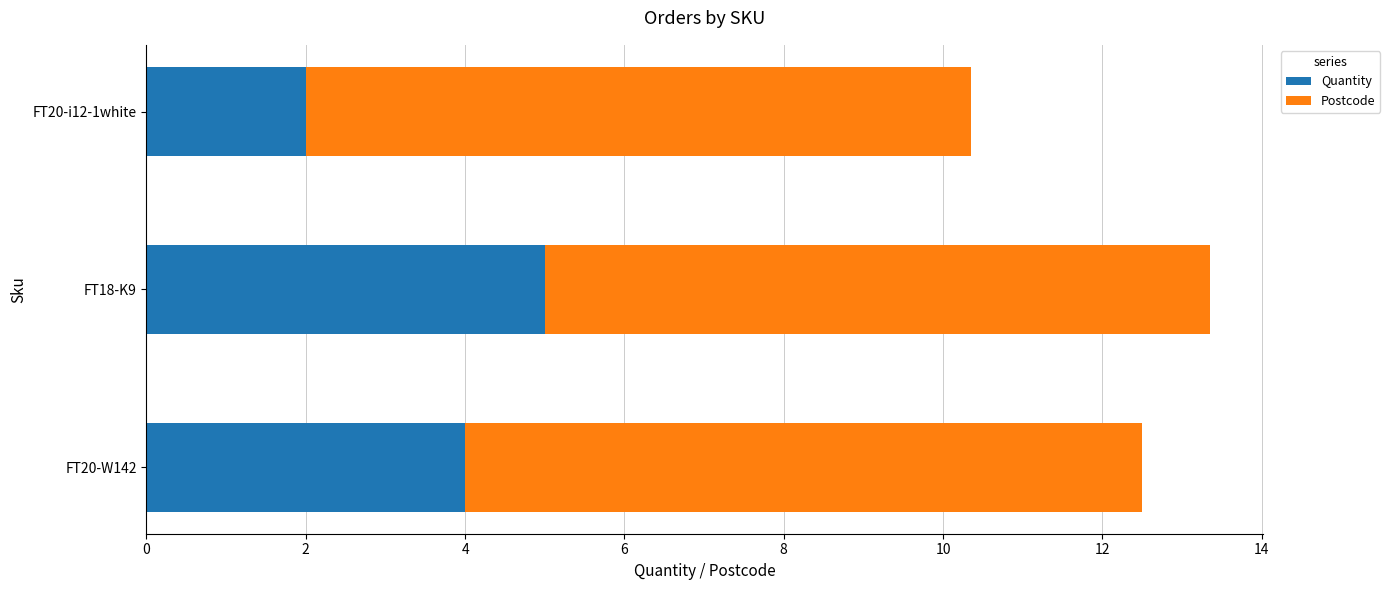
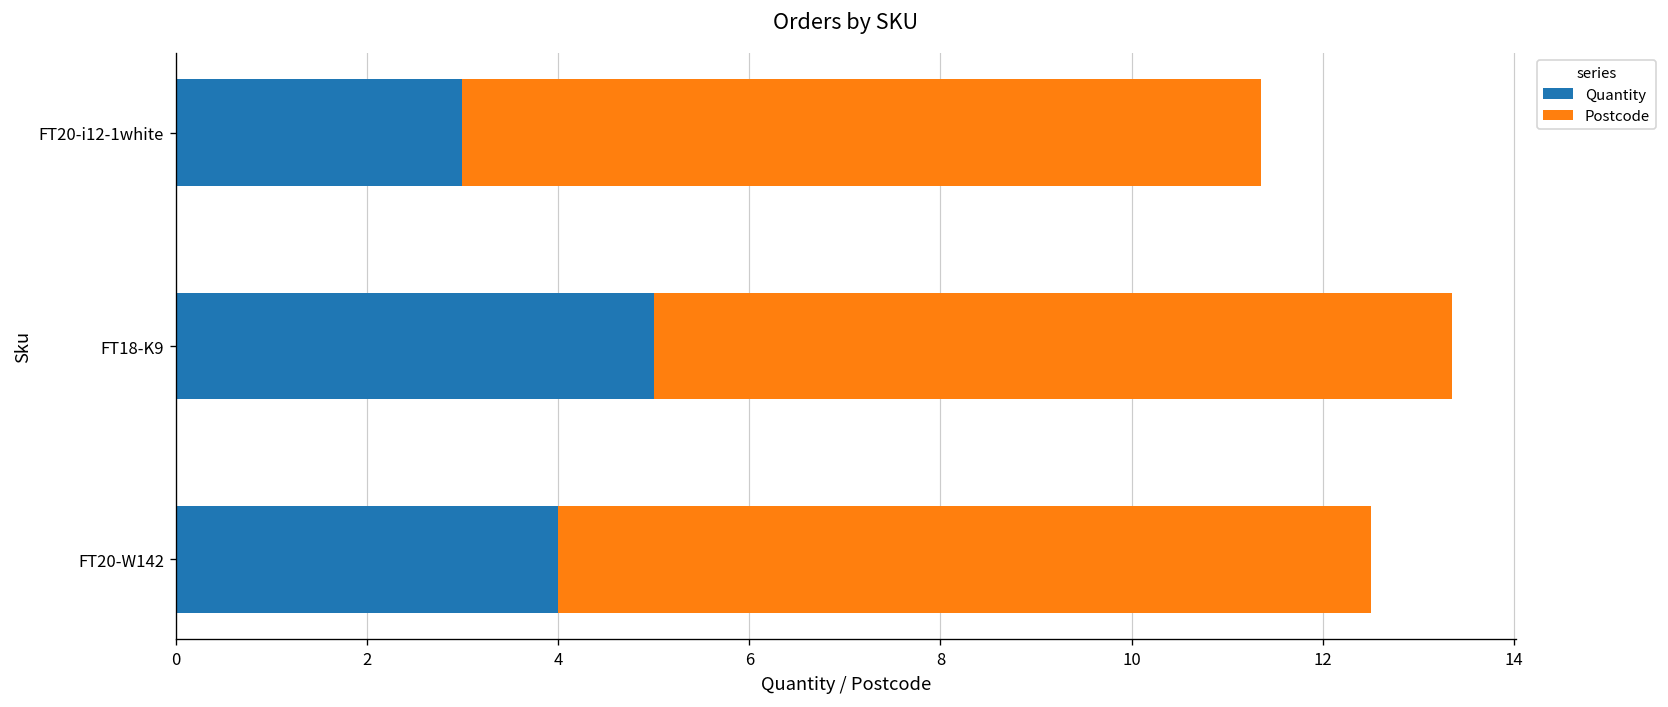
Quantity, FT20-i12-1white: 2 -> 3
